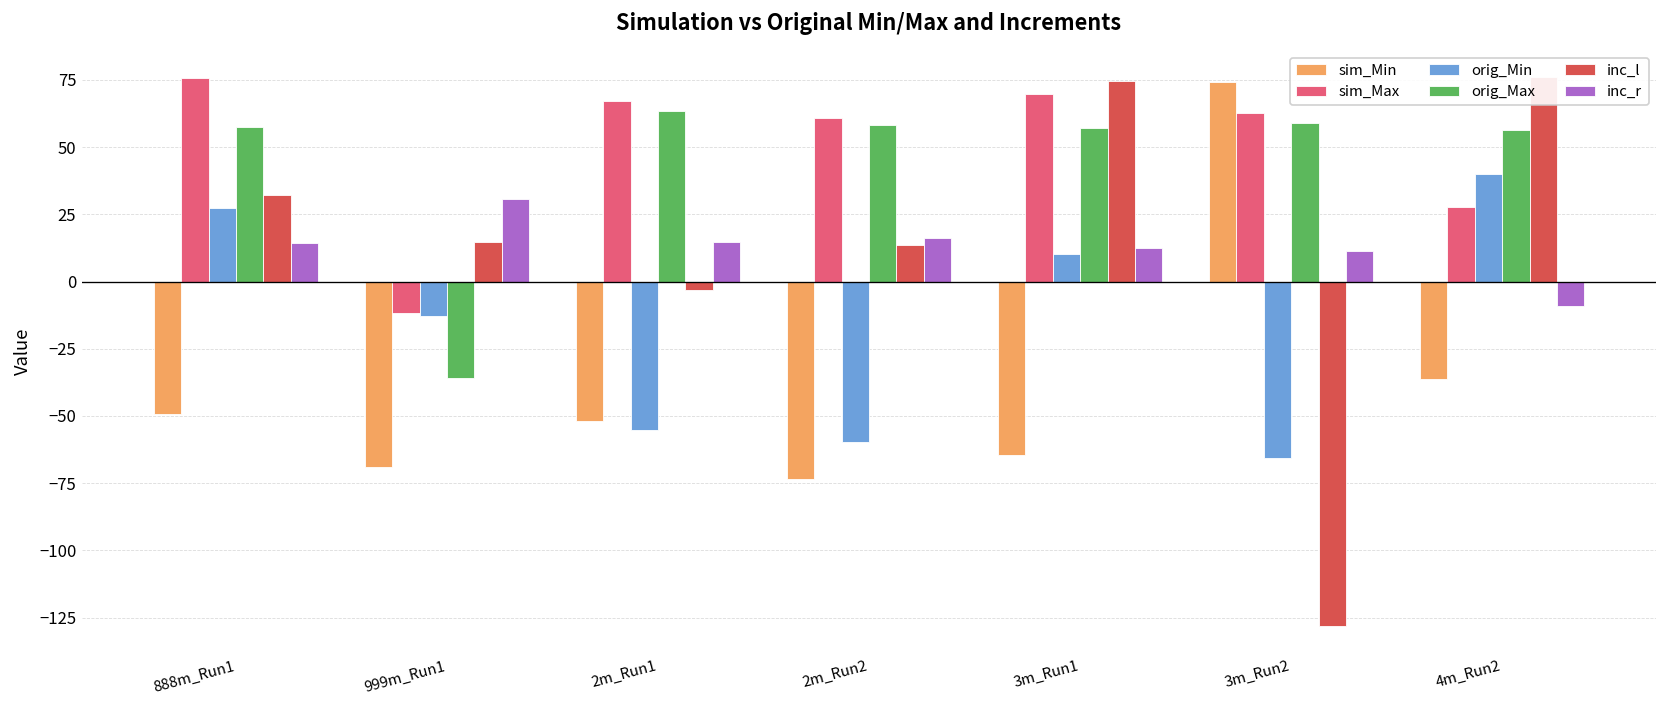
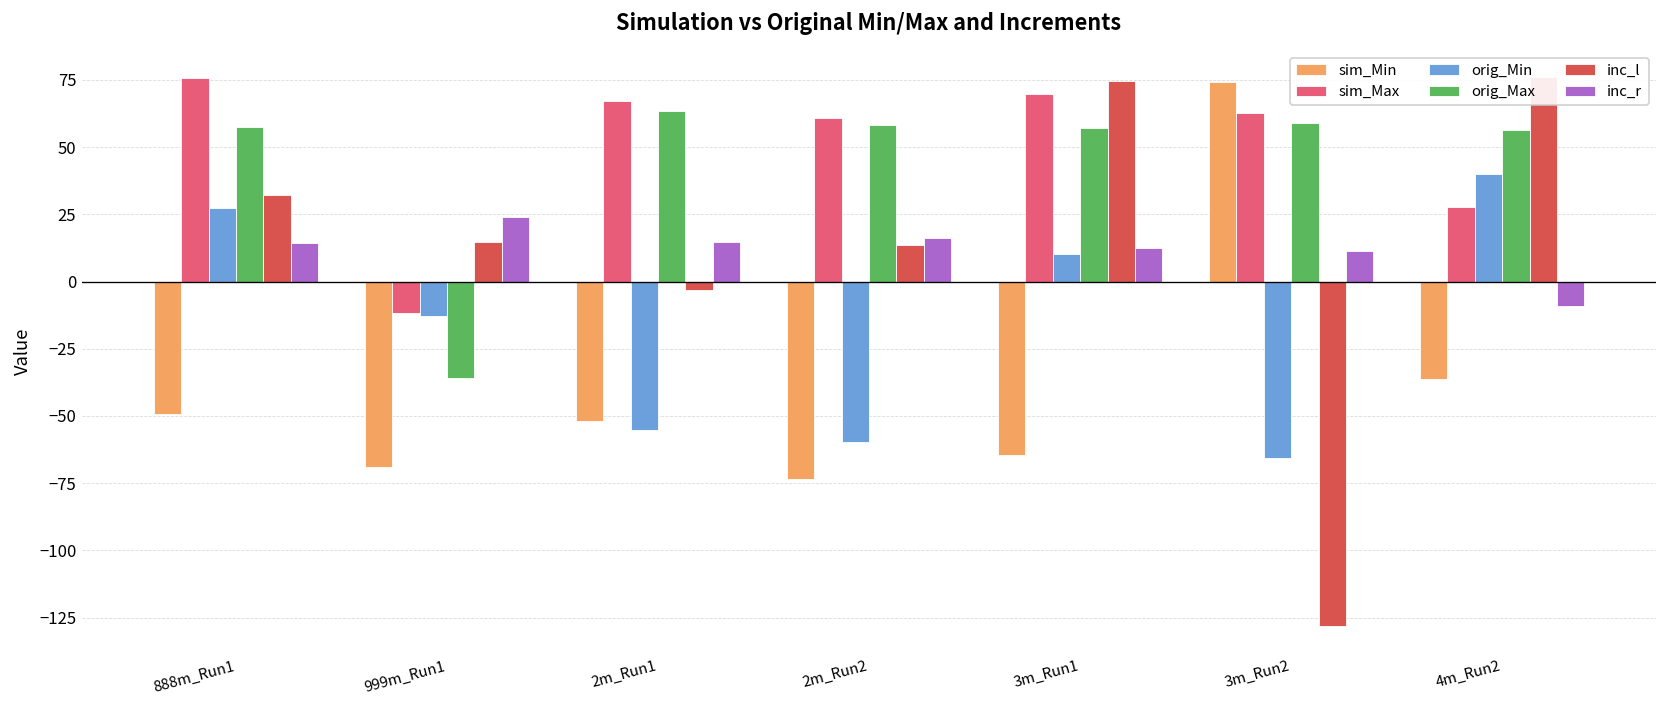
inc_r, 999m_Run1: 31 -> 24
